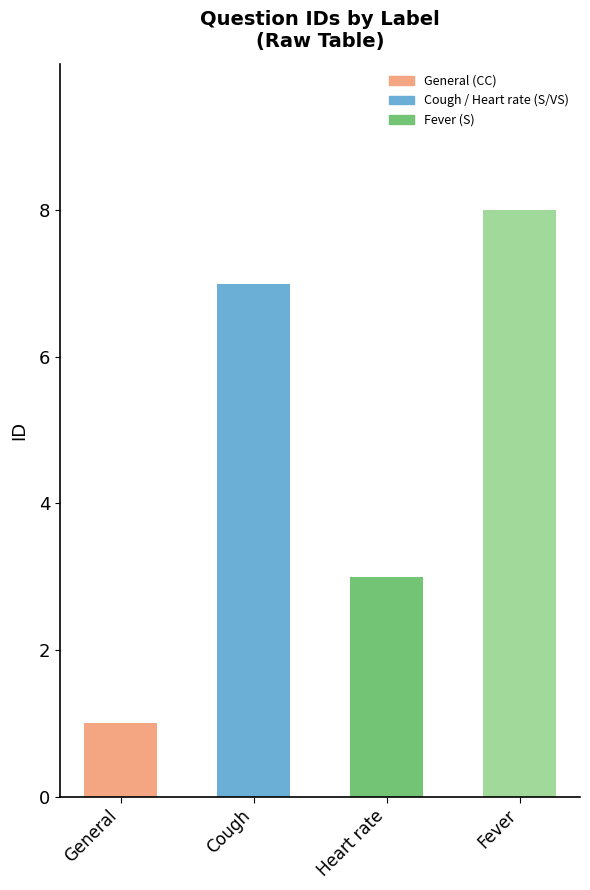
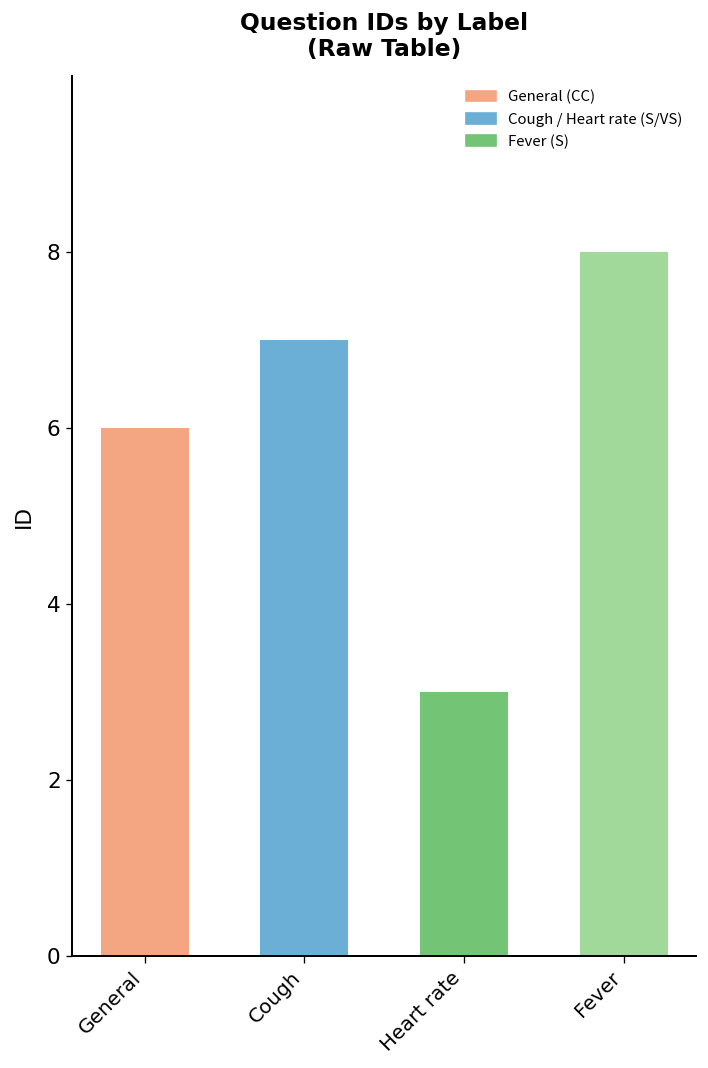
General: 1 -> 6
